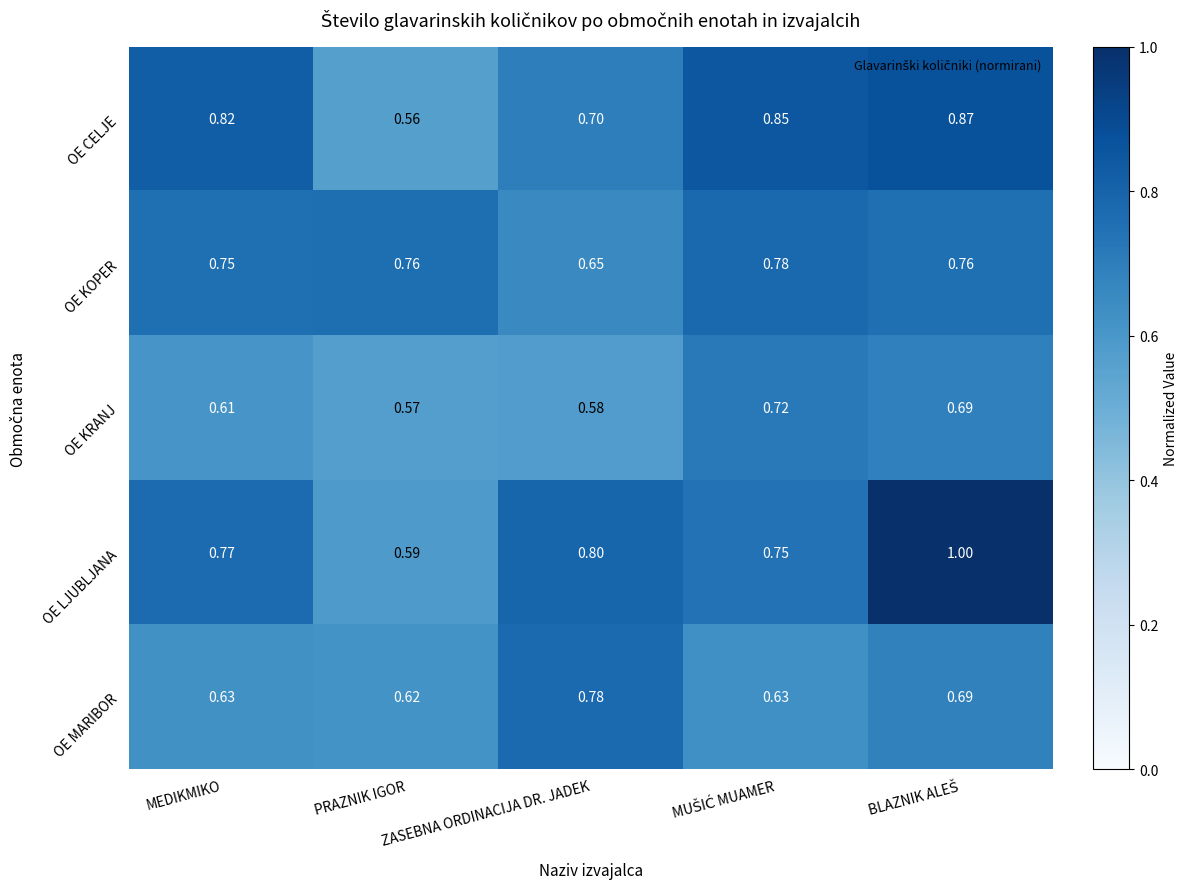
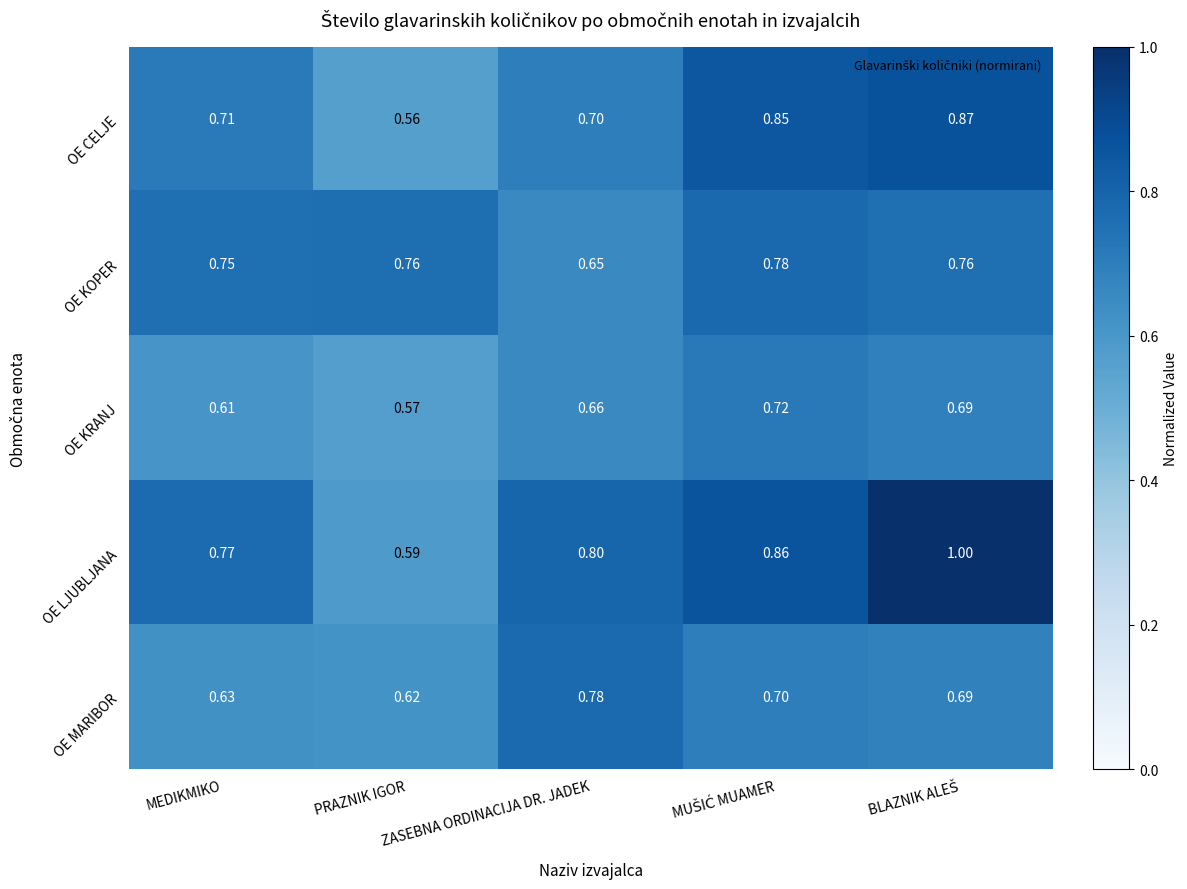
OE CELJE, MEDIKMIKO: 0.82 -> 0.71
OE KRANJ, ZASEBNA ORDINACIJA DR. JADEK: 0.58 -> 0.66
OE LJUBLJANA, MUŠIĆ MUAMER: 0.75 -> 0.86
OE MARIBOR, MUŠIĆ MUAMER: 0.63 -> 0.70
